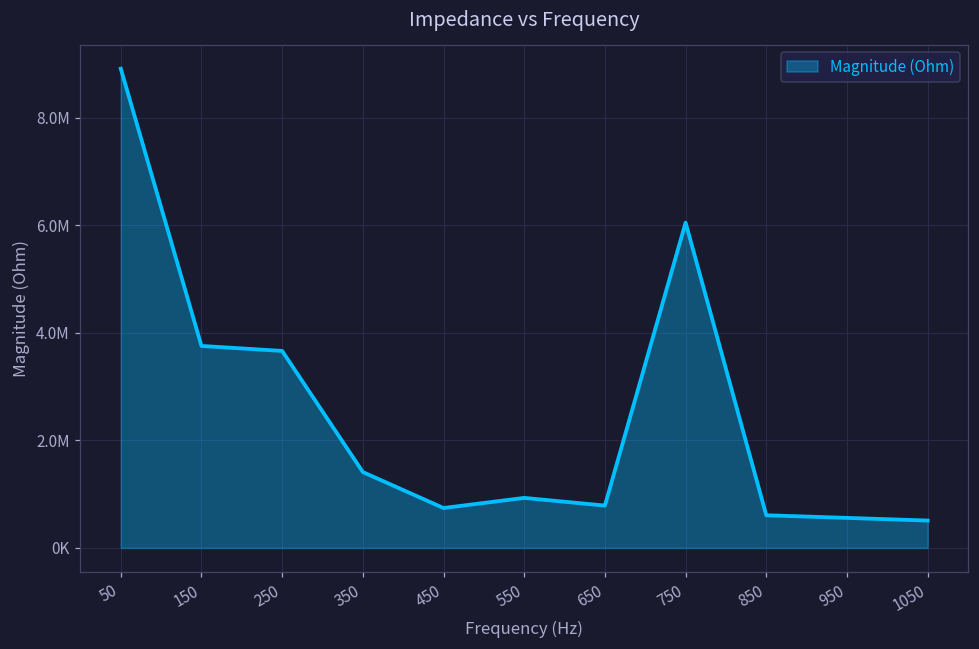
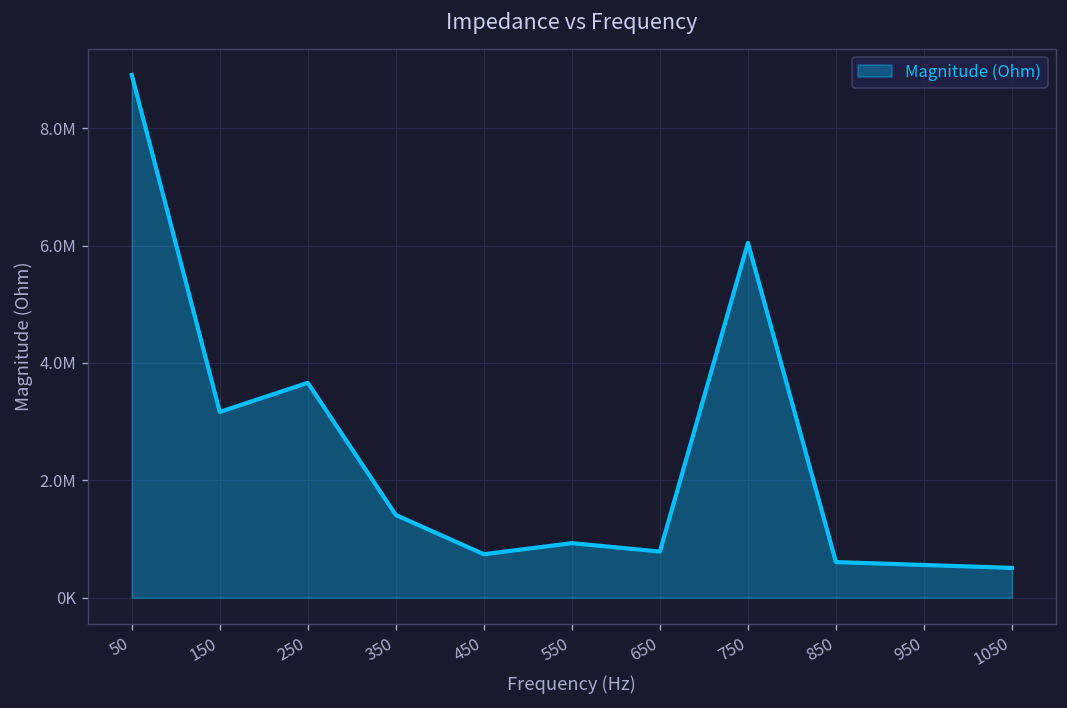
150: 3800000 -> 3200000
